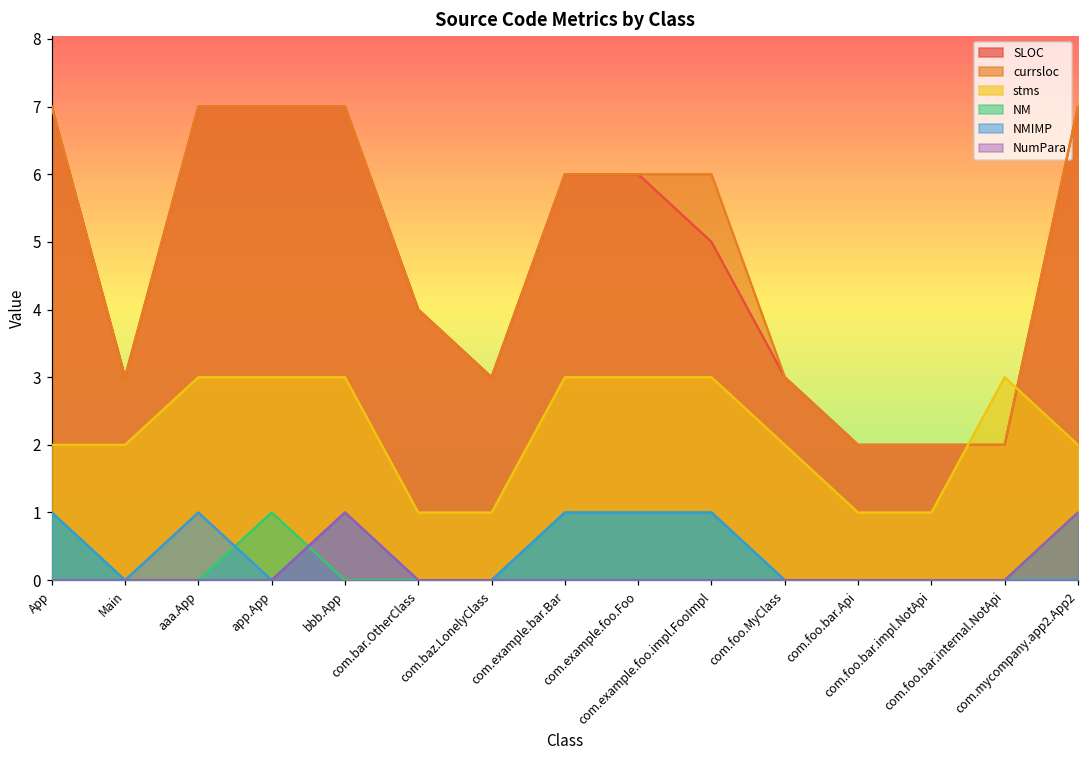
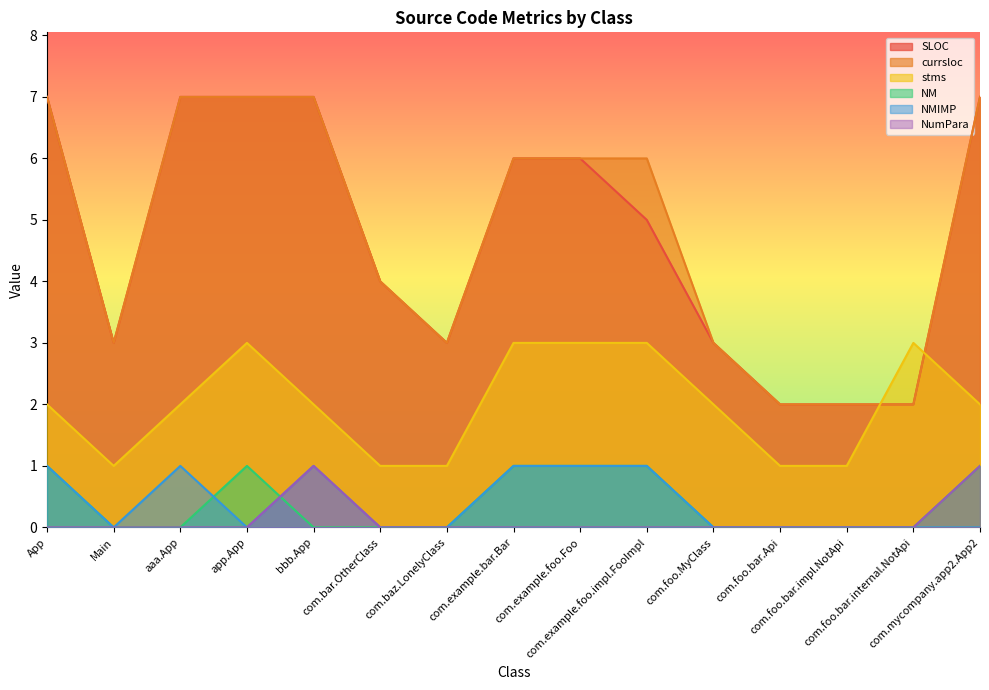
stms, Main: 2 -> 1
stms, aaa.App: 3 -> 2
stms, bbb.App: 3 -> 2
